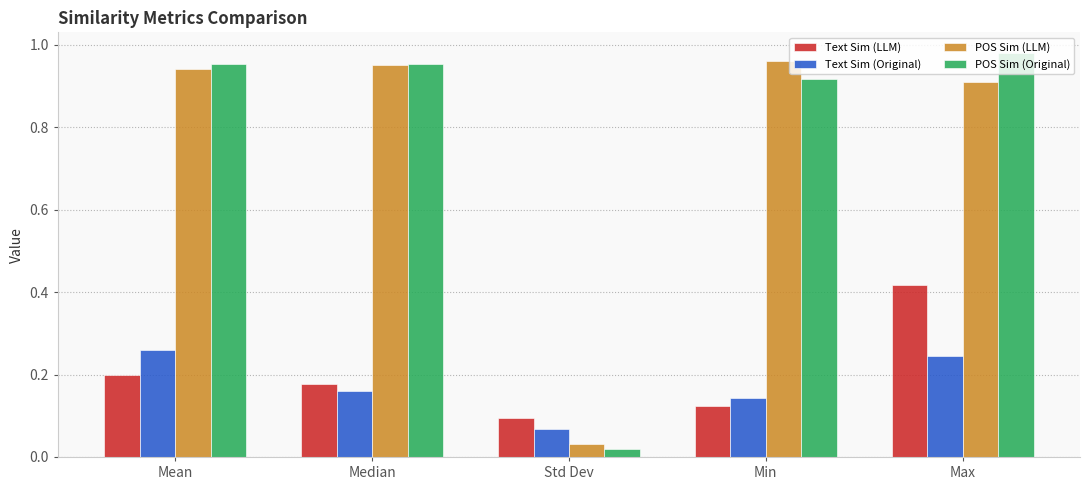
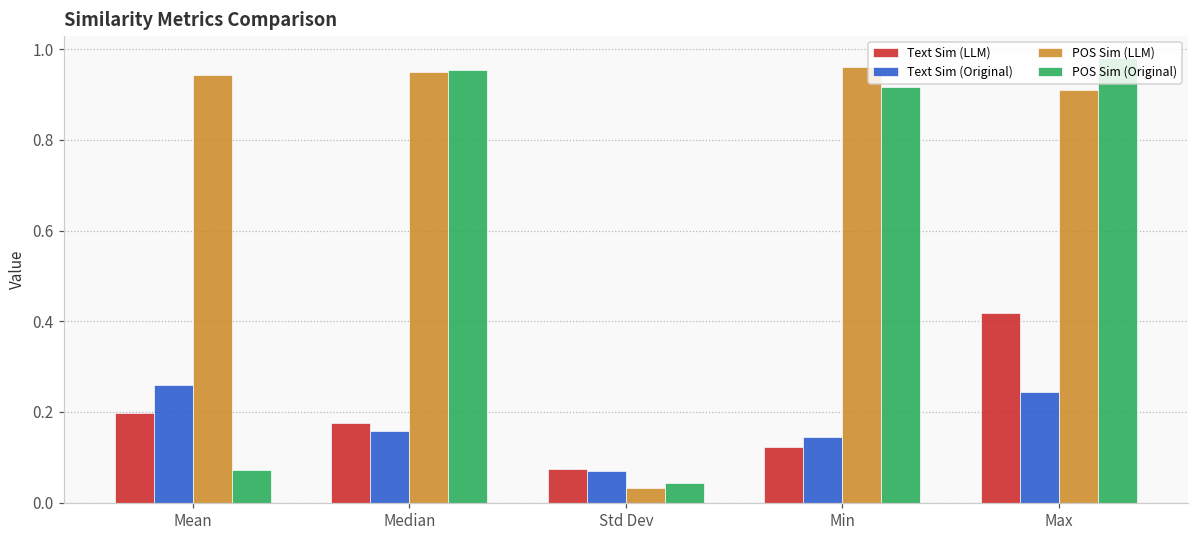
POS Sim (Original), Mean: 0.95 -> 0.07
Text Sim (LLM), Std Dev: 0.09 -> 0.07
POS Sim (Original), Std Dev: 0.02 -> 0.04
